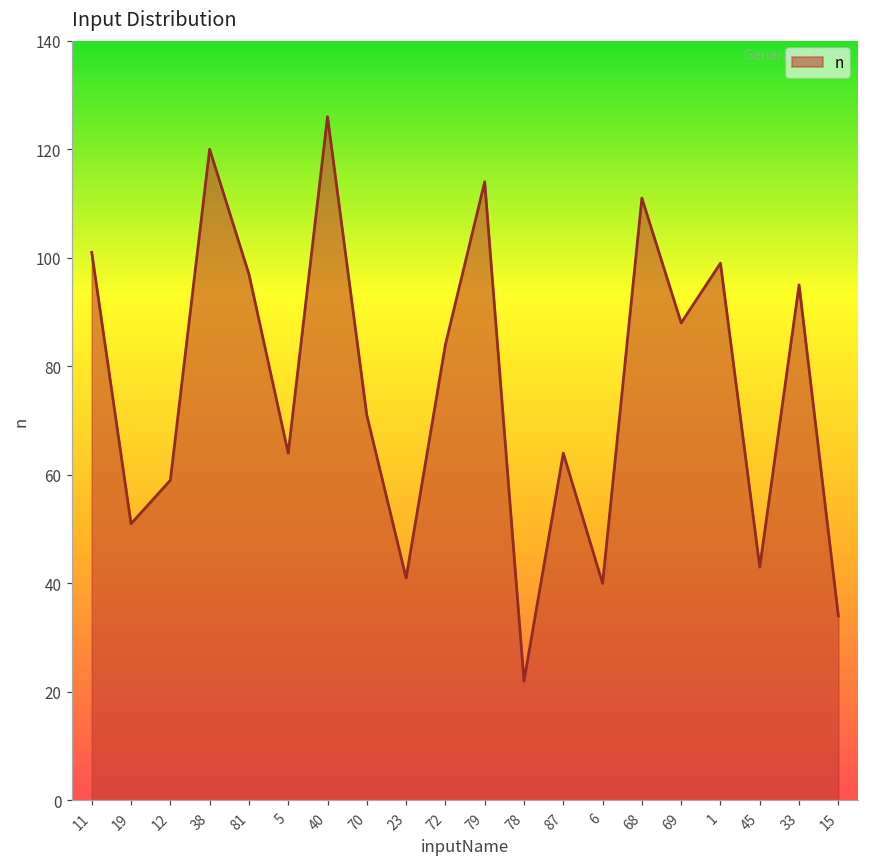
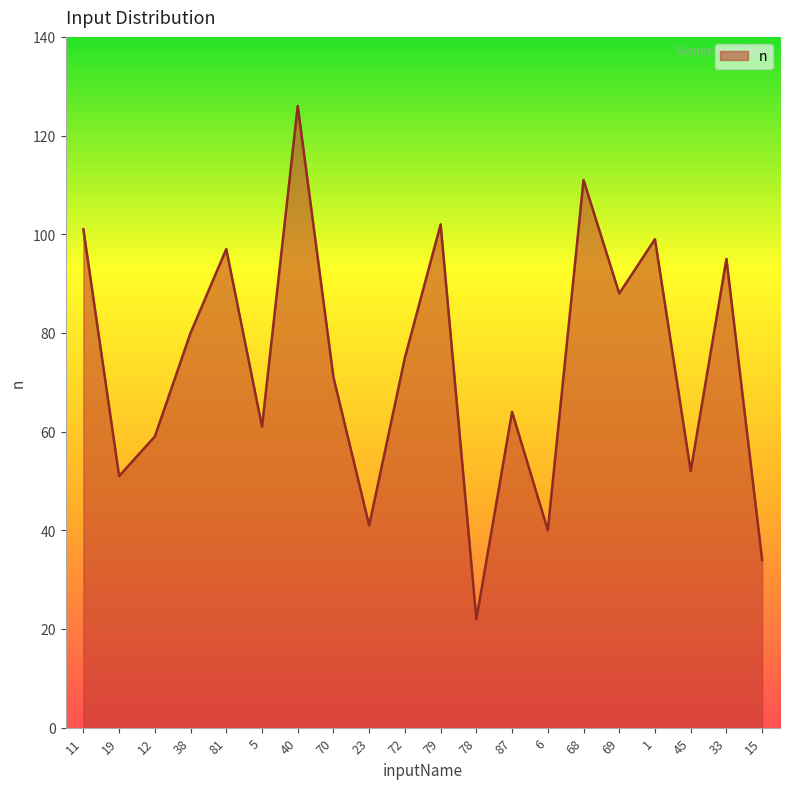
38: 120 -> 80
5: 64 -> 61
72: 84 -> 75
79: 114 -> 102
45: 43 -> 52
